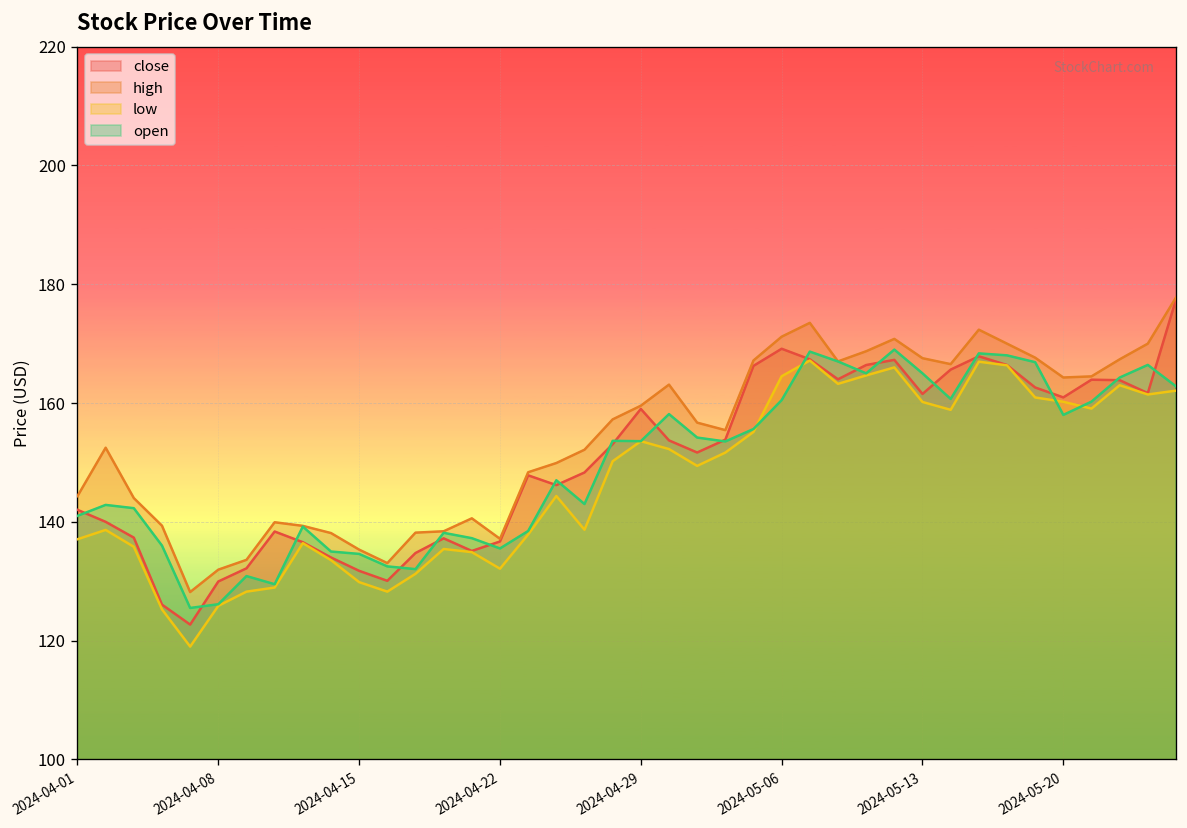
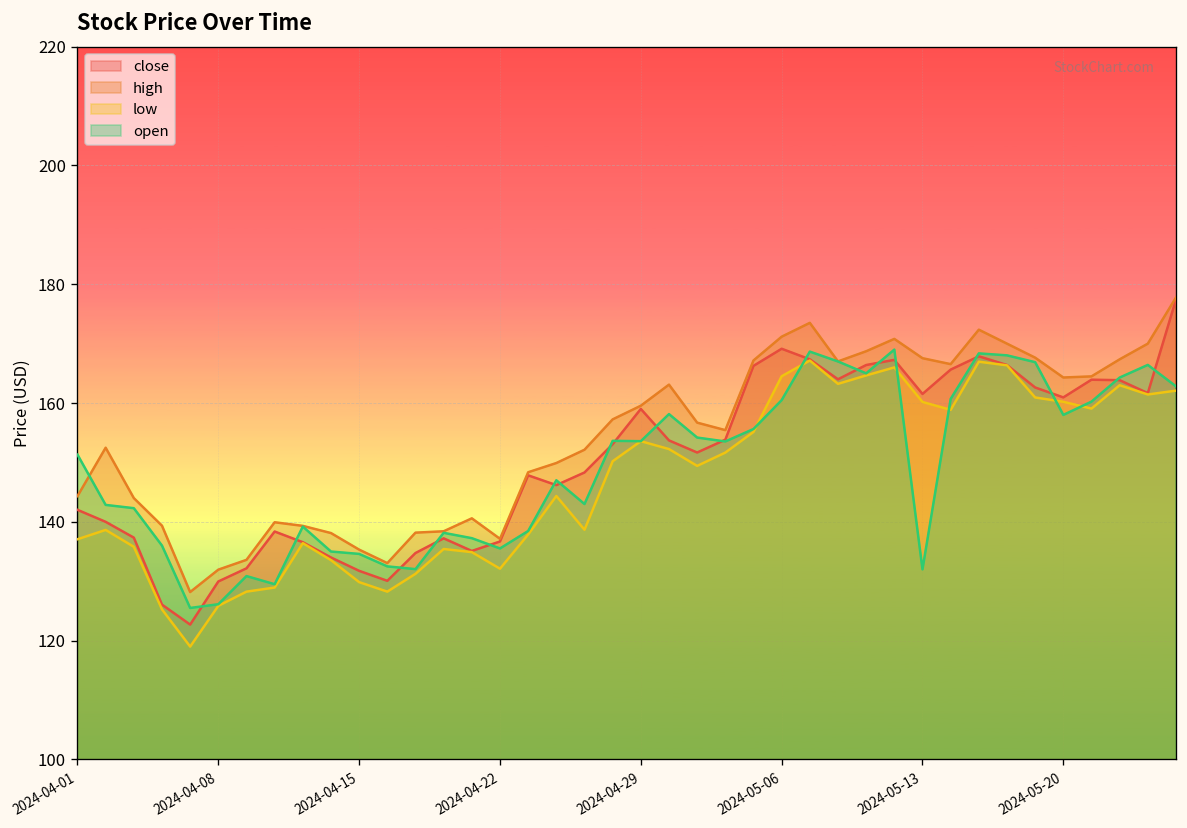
open, 2024-04-01: 141 -> 151
open, 2024-05-13: 165 -> 132
